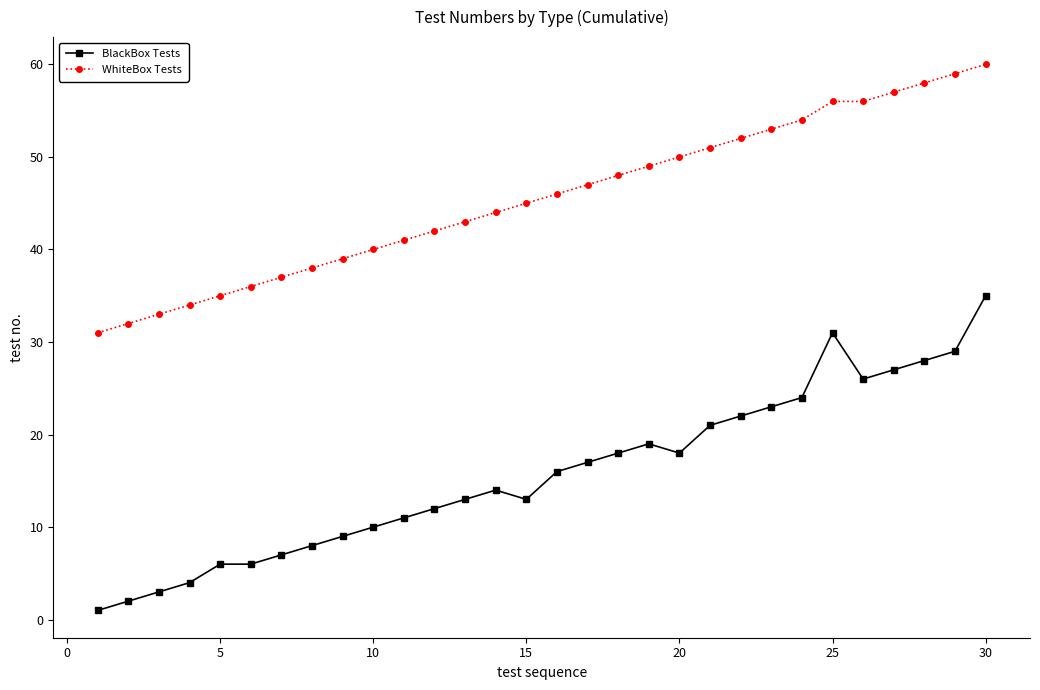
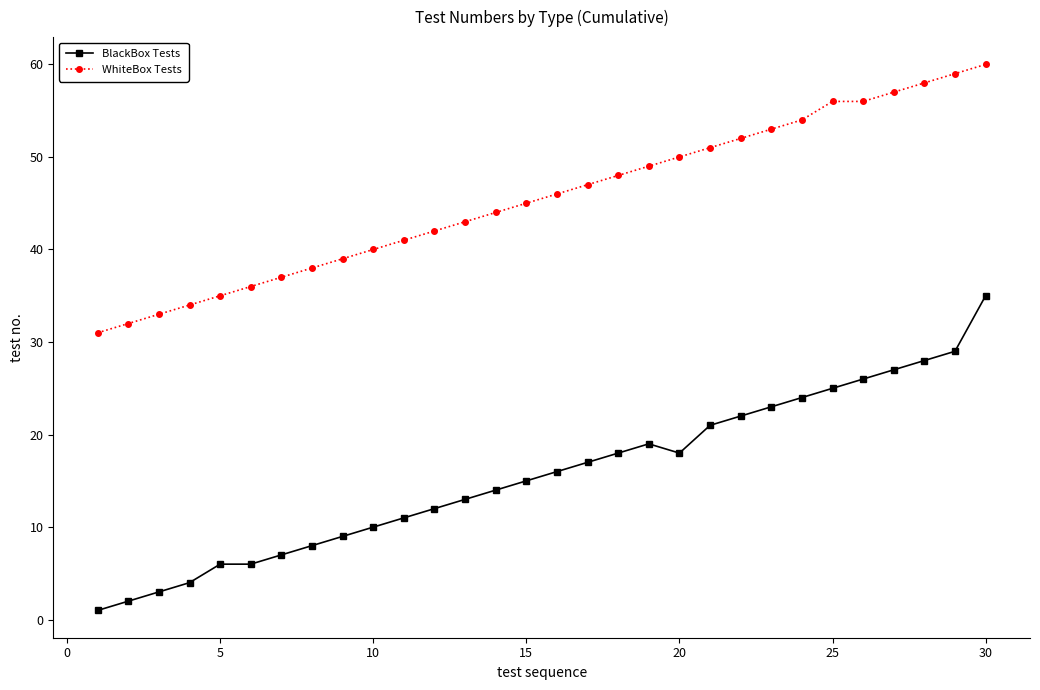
BlackBox Tests, 15: 13 -> 15
BlackBox Tests, 25: 31 -> 25
